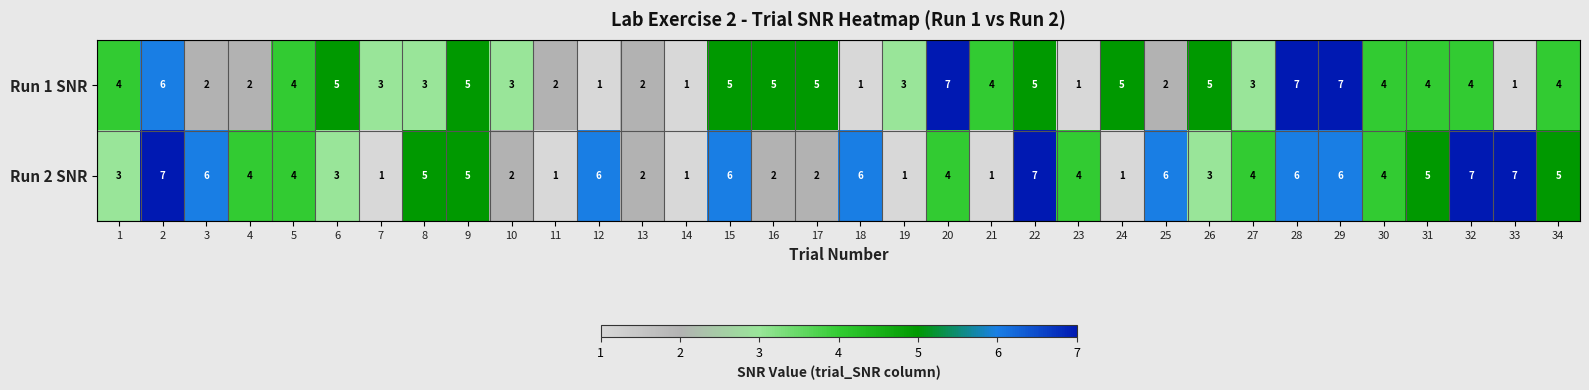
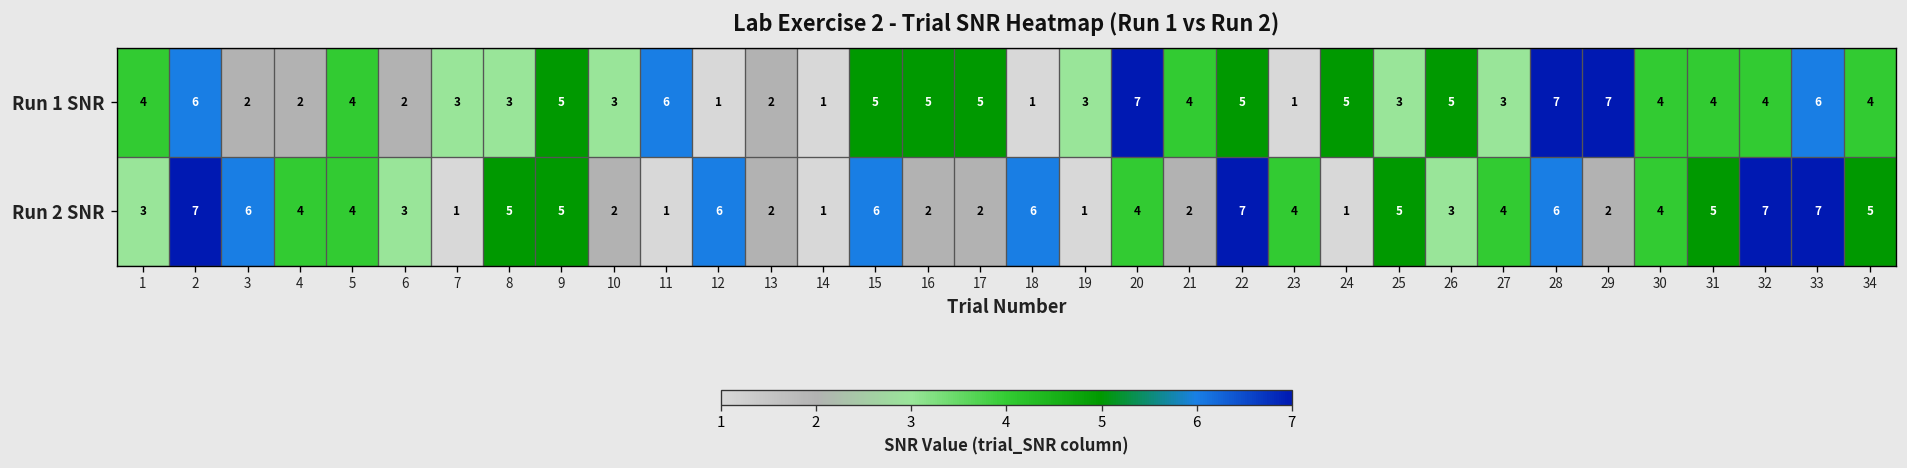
Run 1 SNR, 6: 5 -> 2
Run 1 SNR, 11: 2 -> 6
Run 1 SNR, 25: 2 -> 3
Run 1 SNR, 33: 1 -> 6
Run 2 SNR, 21: 1 -> 2
Run 2 SNR, 25: 6 -> 5
Run 2 SNR, 29: 6 -> 2
